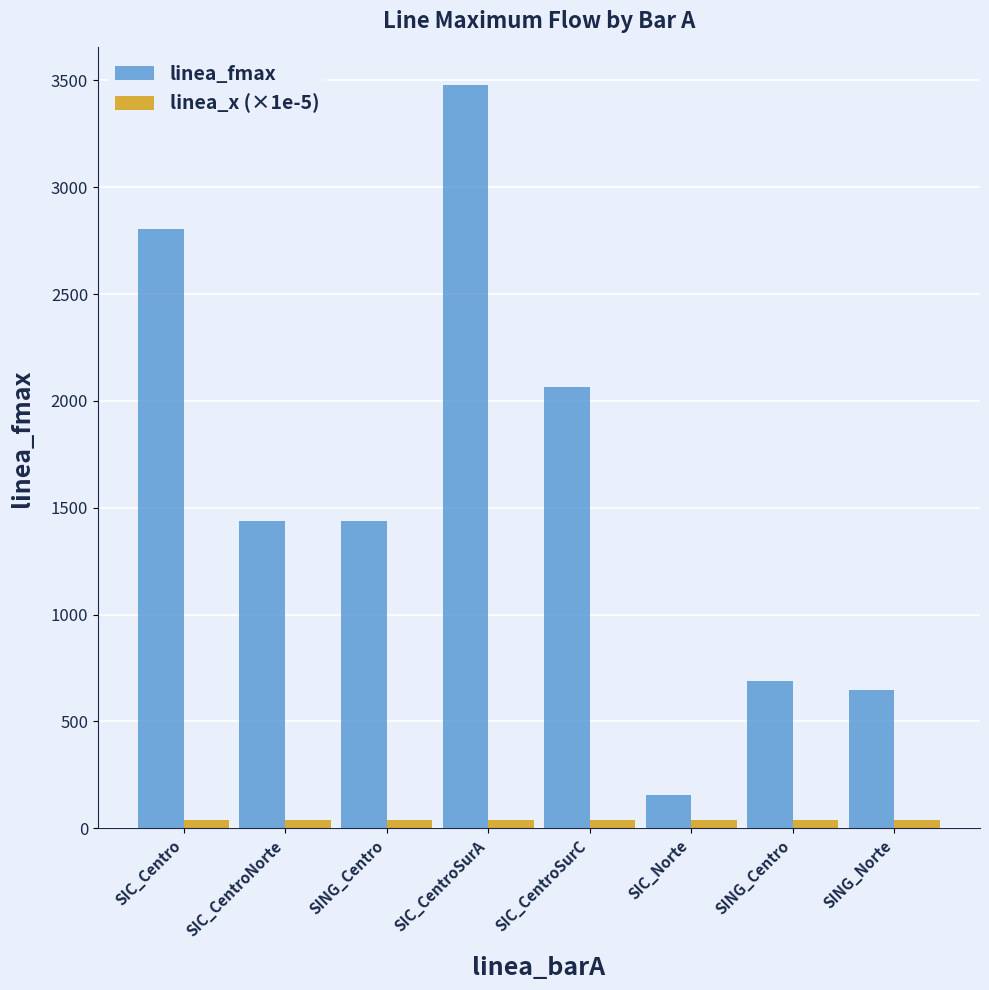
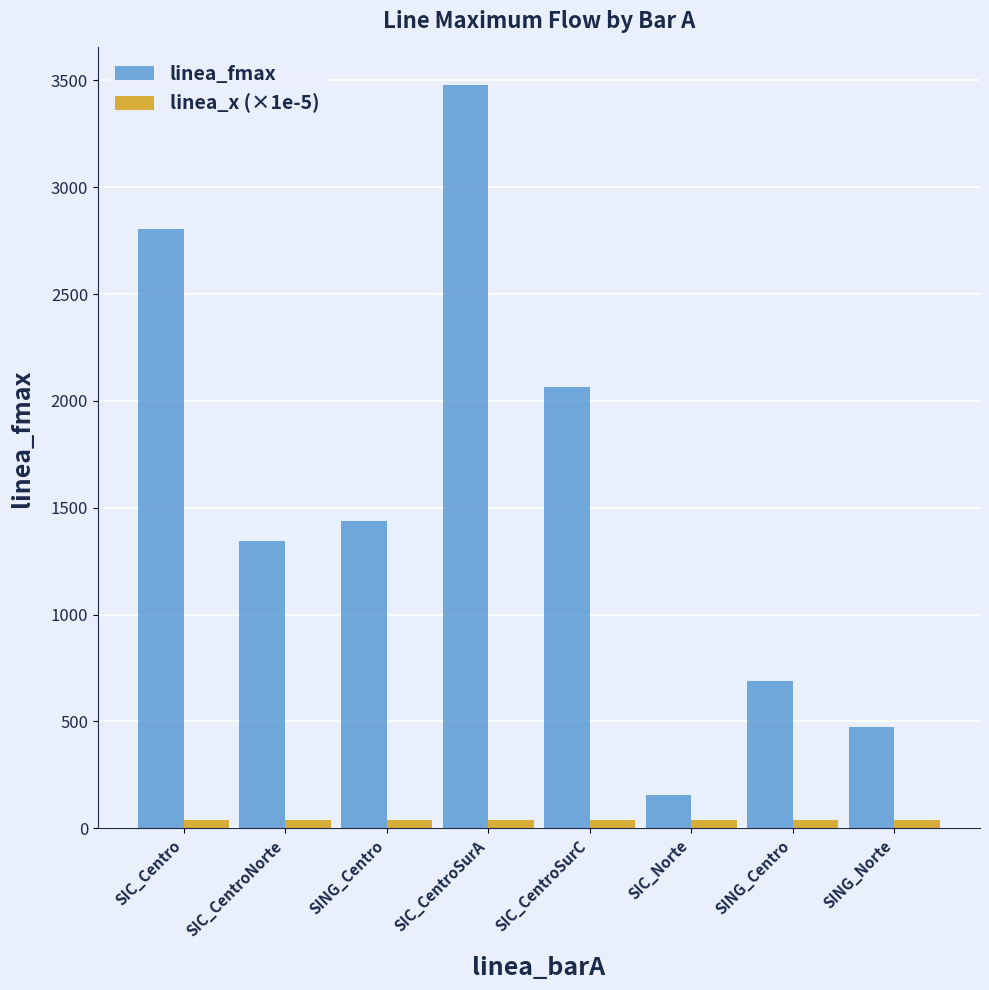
linea_fmax, SIC_CentroNorte: 1440 -> 1340
linea_fmax, SING_Norte: 650 -> 470
